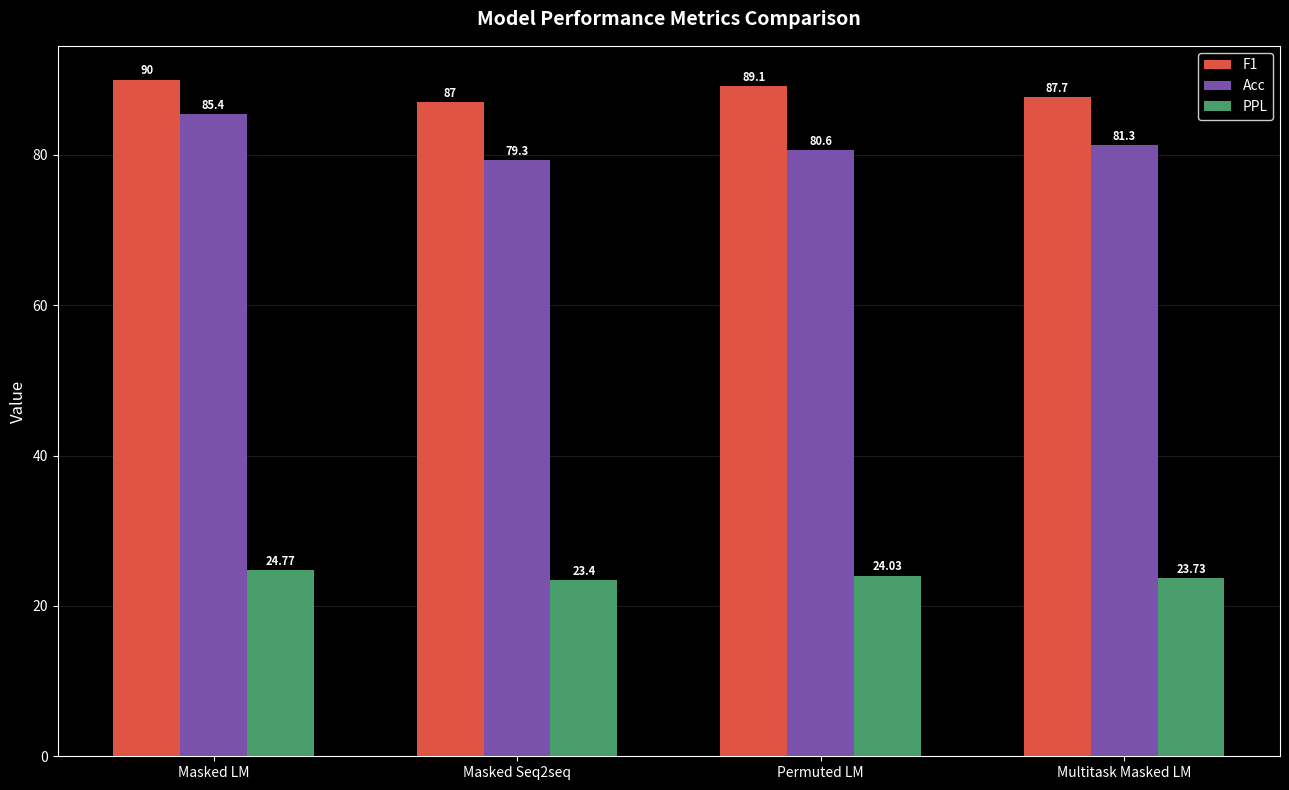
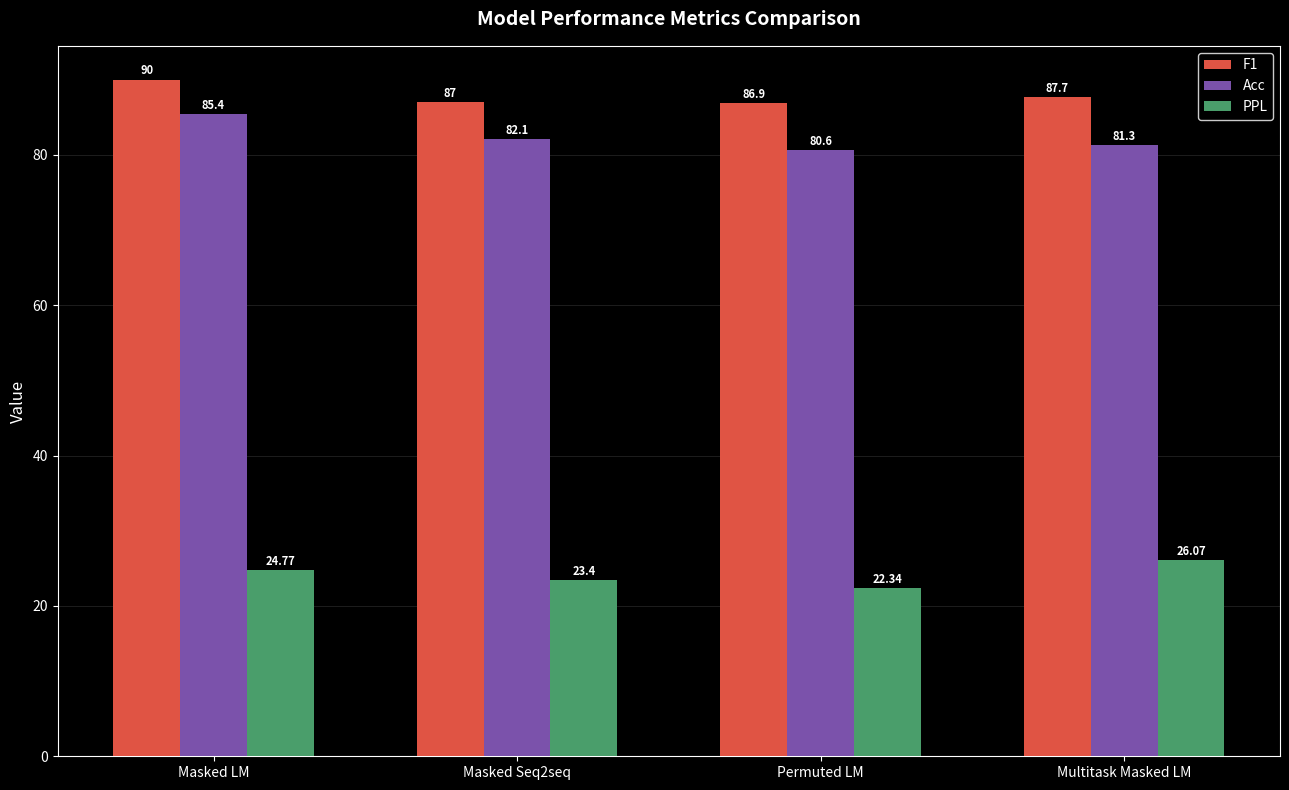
Acc, Masked Seq2seq: 79.3 -> 82.1
F1, Permuted LM: 89.1 -> 86.9
PPL, Permuted LM: 24.03 -> 22.34
PPL, Multitask Masked LM: 23.73 -> 26.07
